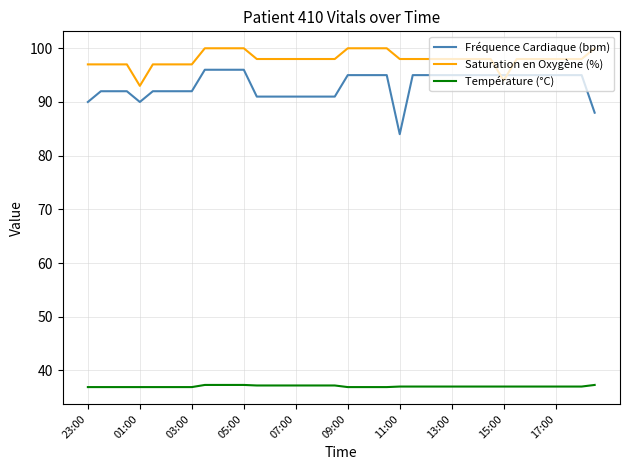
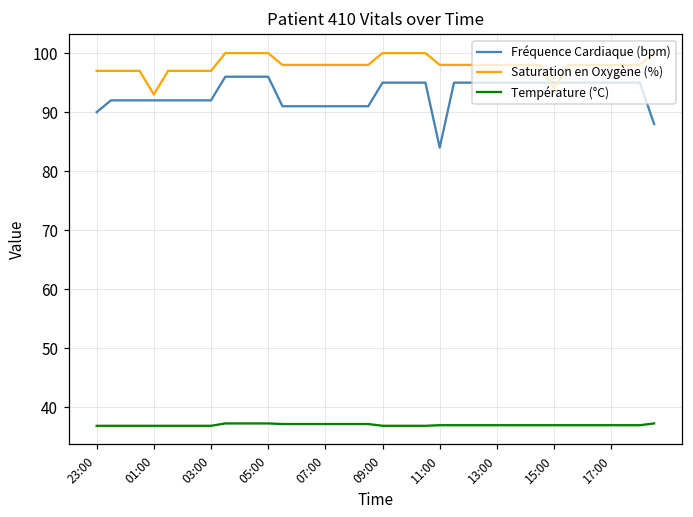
Fréquence Cardiaque (bpm), 01:00: 90 -> 92
